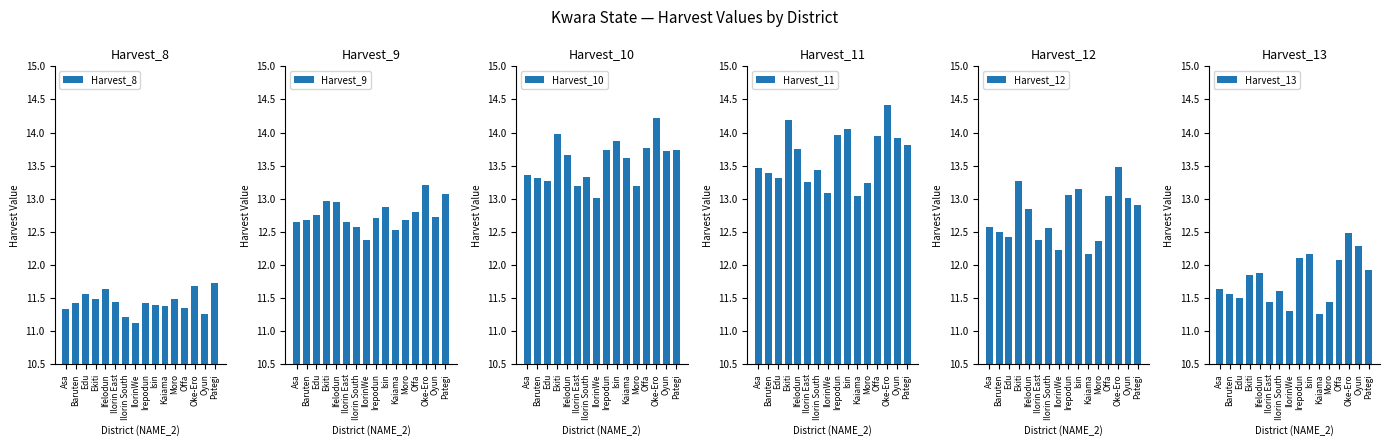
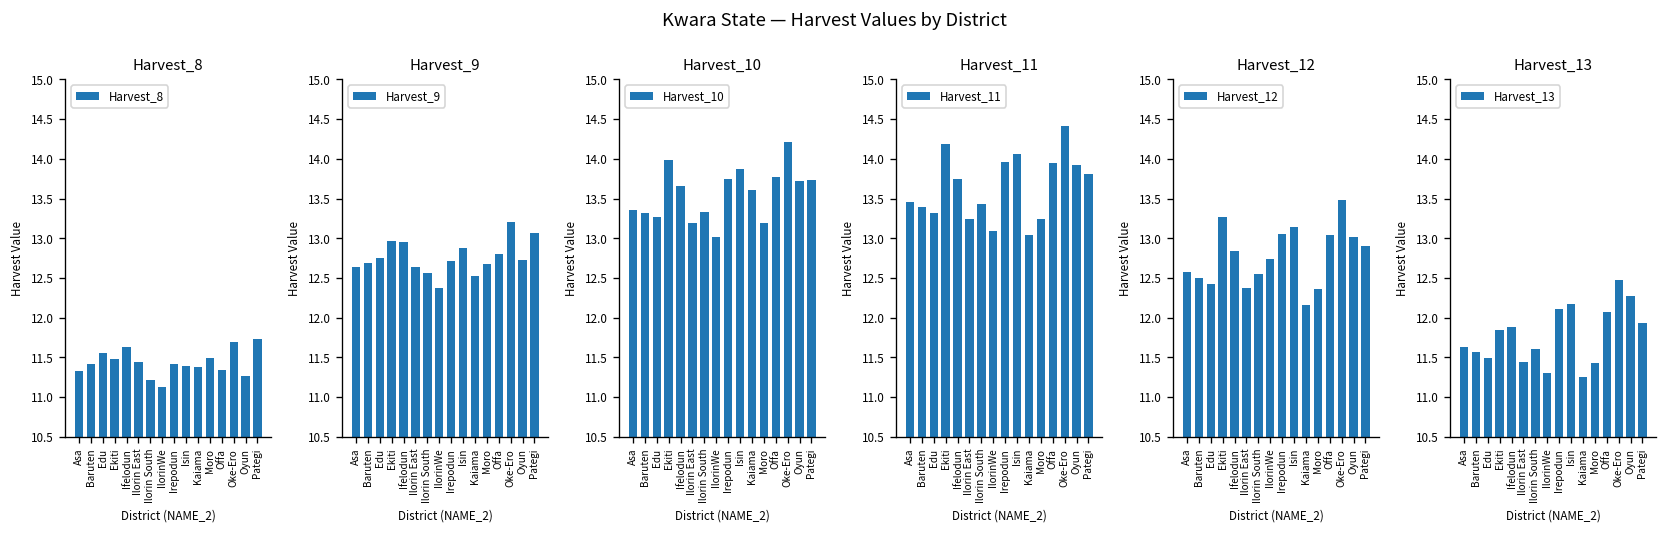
Harvest_12, IlorinWe: 12.2 -> 12.7
